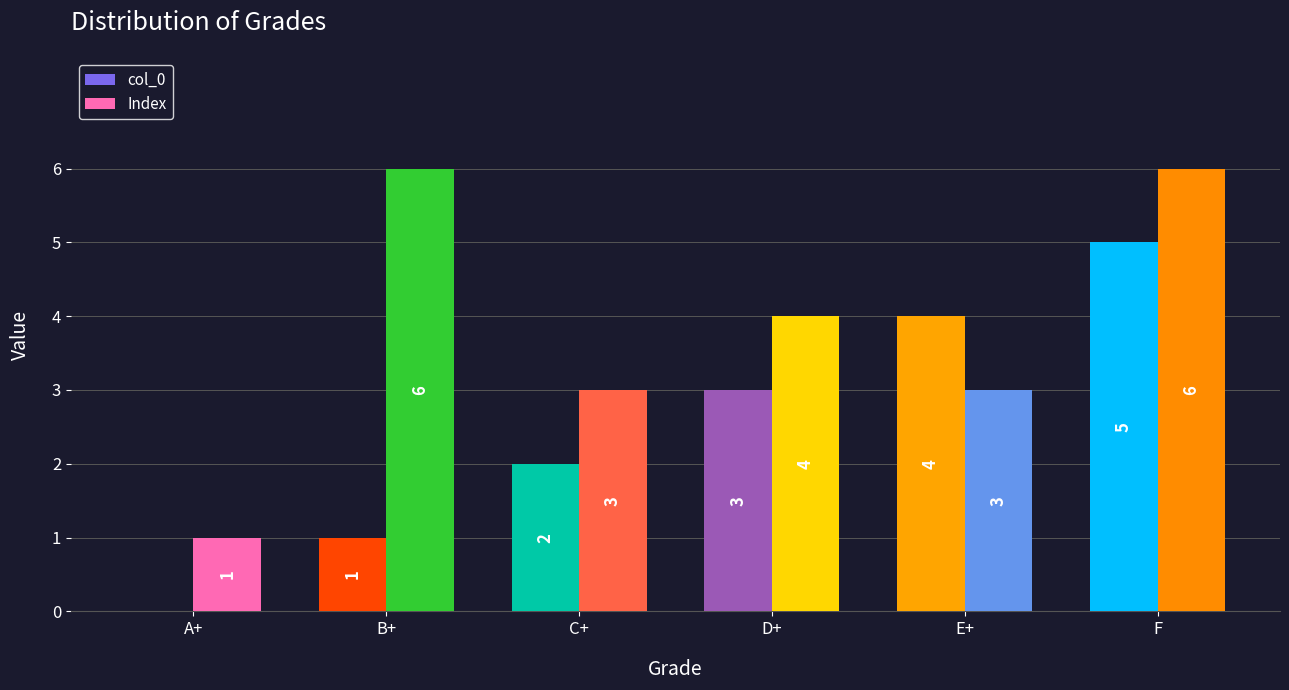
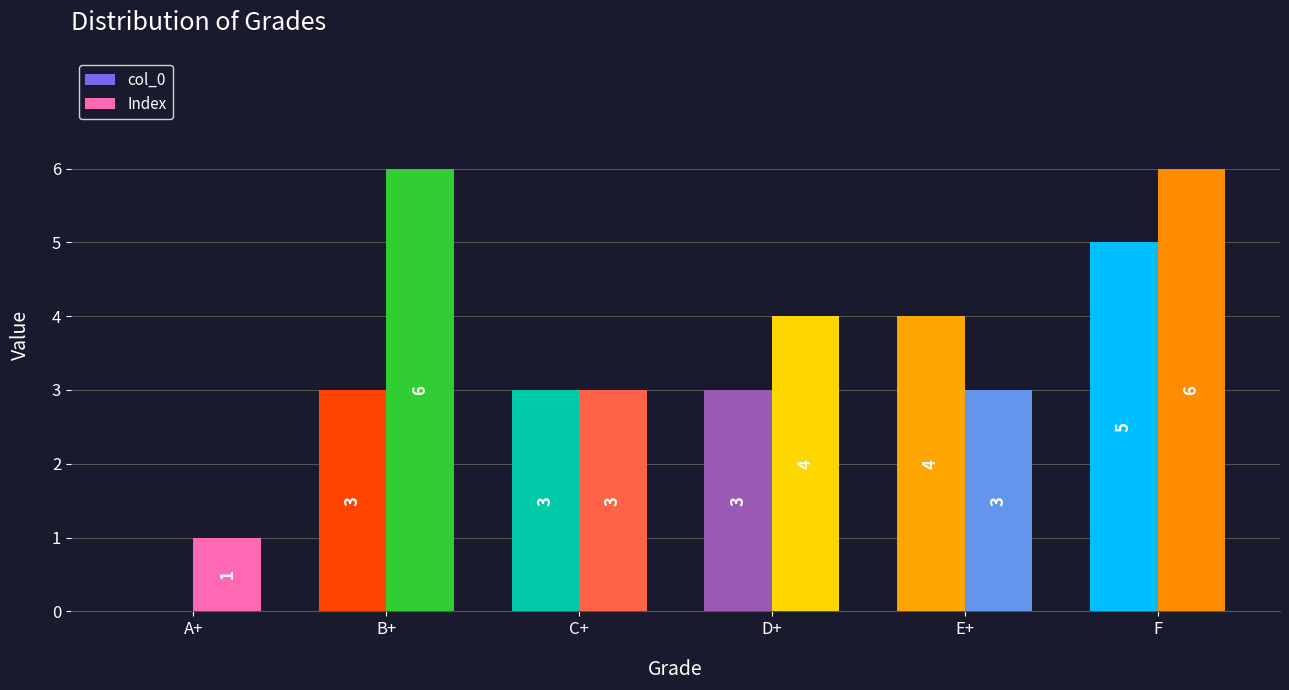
col_0, B+: 1 -> 3
col_0, C+: 2 -> 3
